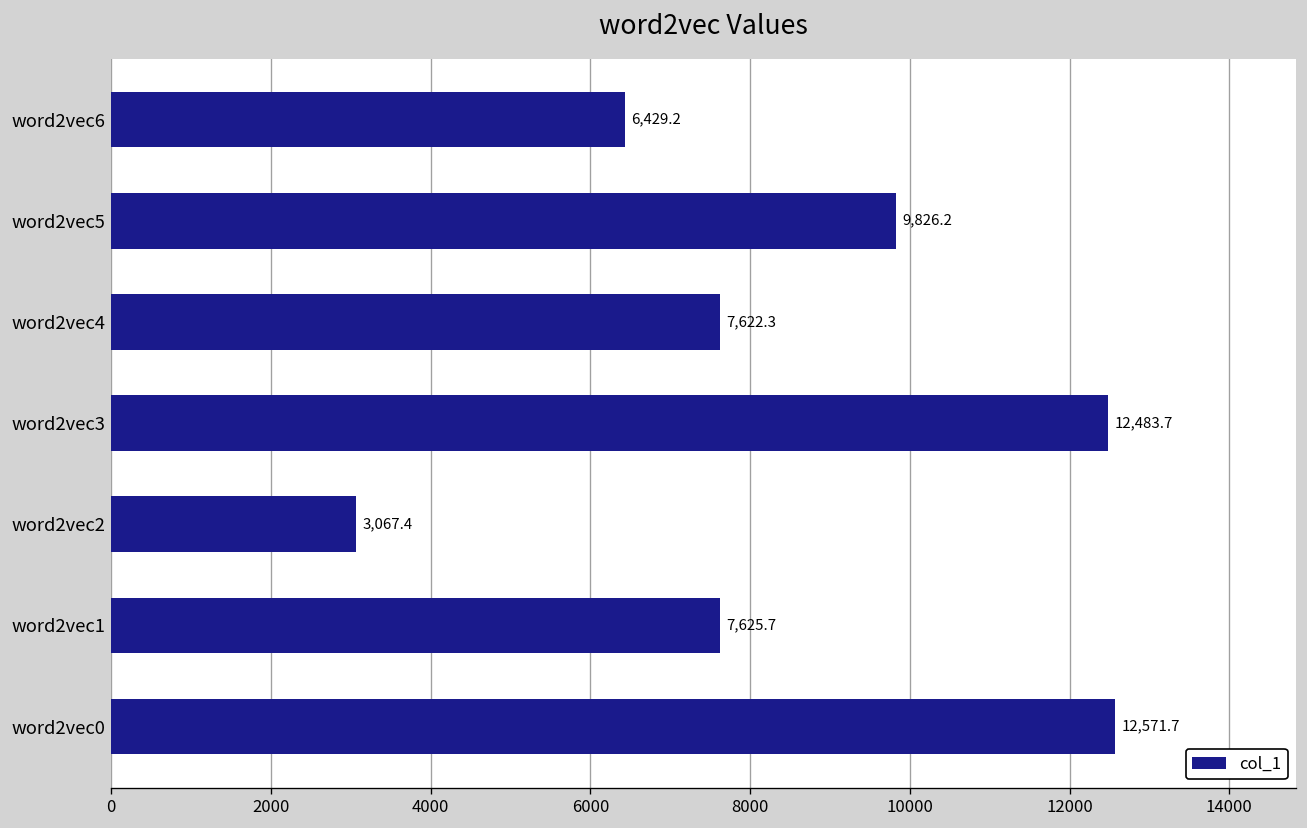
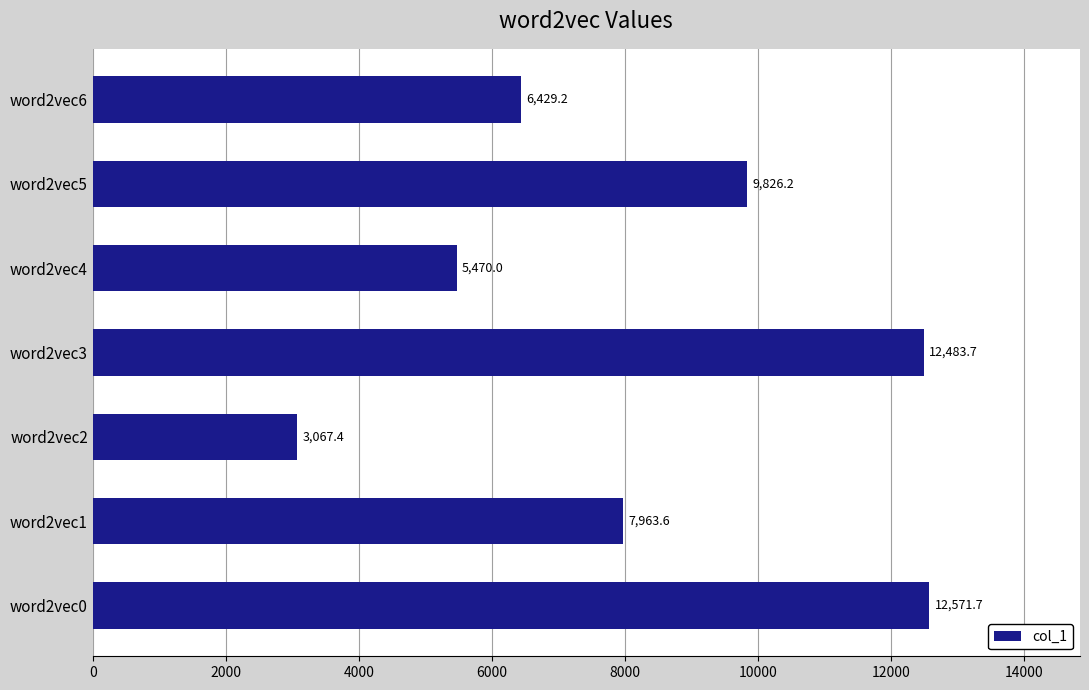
word2vec4: 7,622.3 -> 5,470.0
word2vec1: 7,625.7 -> 7,963.6
